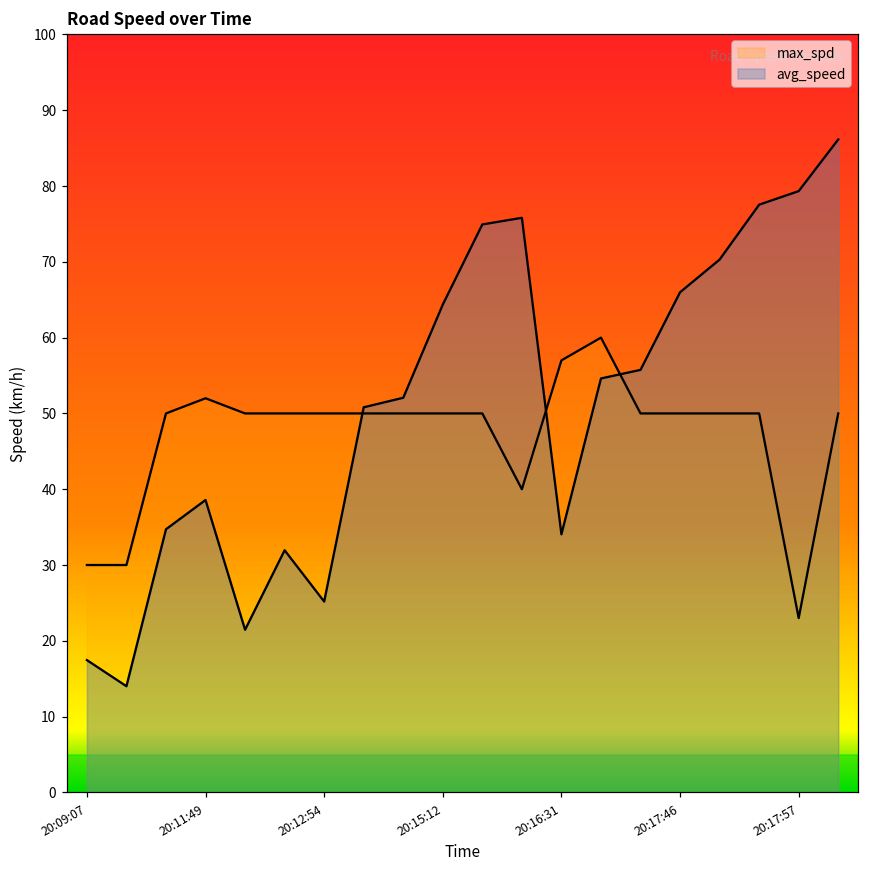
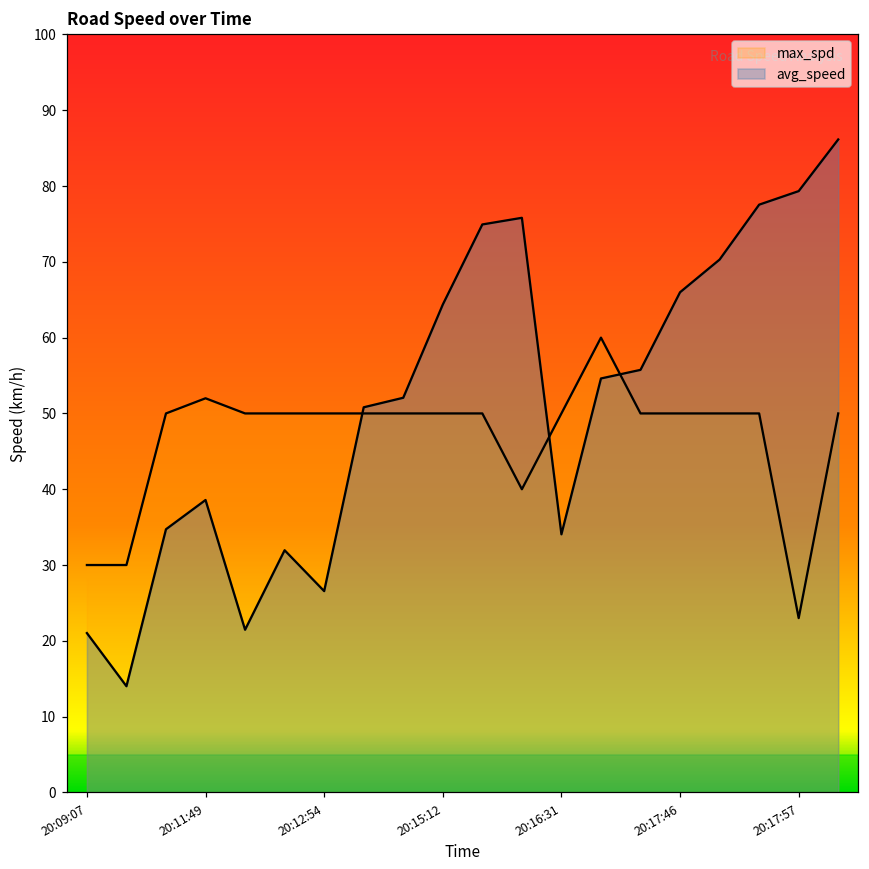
avg_speed, 20:09:07: 17 -> 21
avg_speed, 20:12:54: 25 -> 27
max_spd, 20:16:31: 57 -> 50
